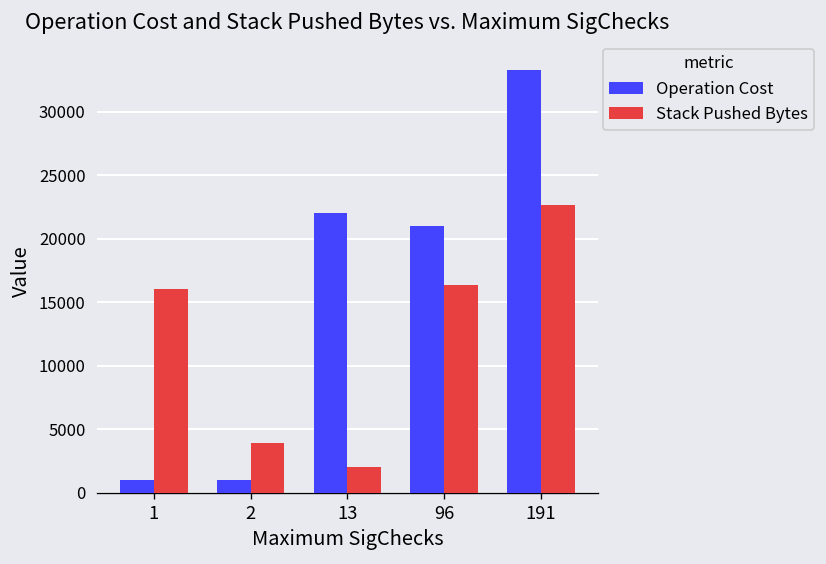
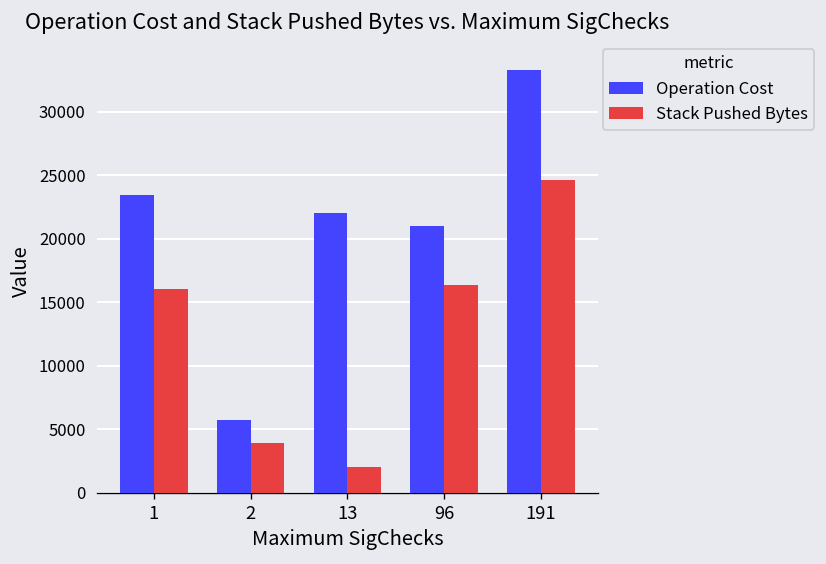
Operation Cost, 1: 1000 -> 23400
Operation Cost, 2: 1000 -> 5800
Stack Pushed Bytes, 191: 22700 -> 24600
